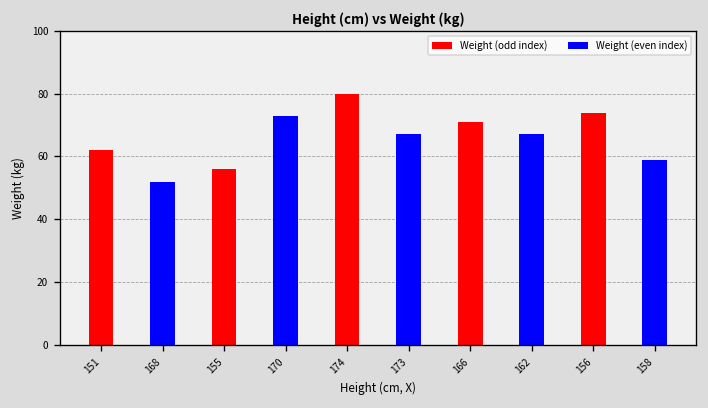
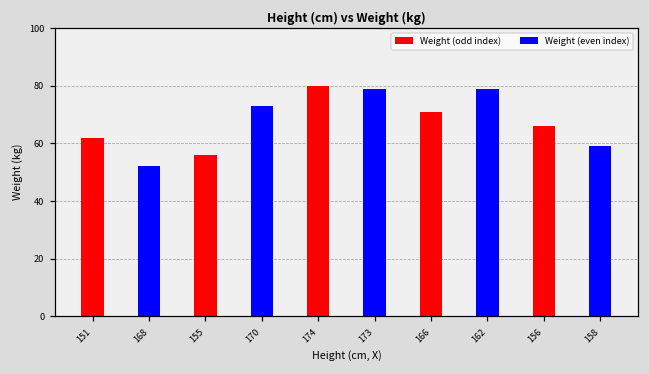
Weight (even index), 173: 67 -> 79
Weight (even index), 162: 67 -> 79
Weight (odd index), 156: 74 -> 66
